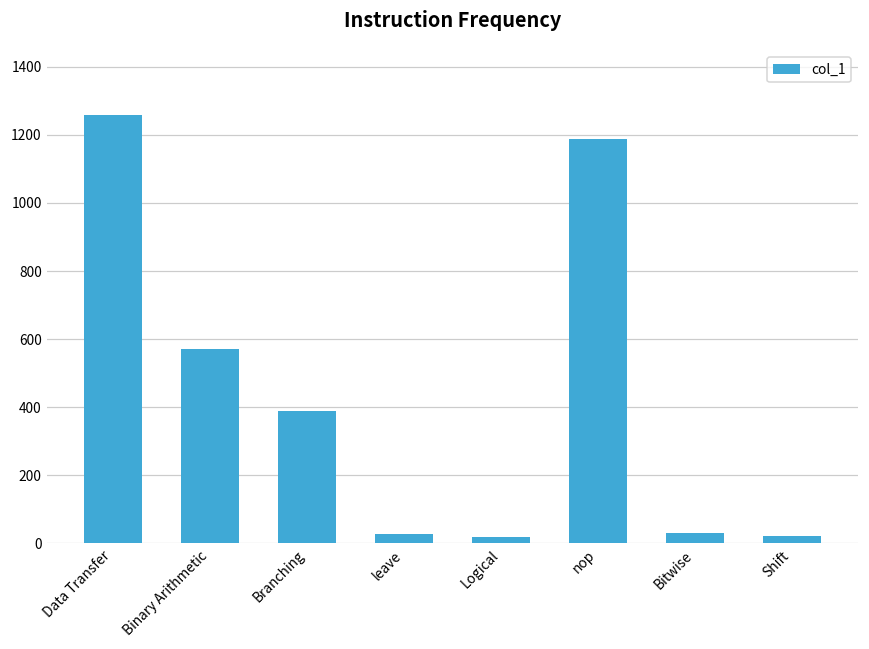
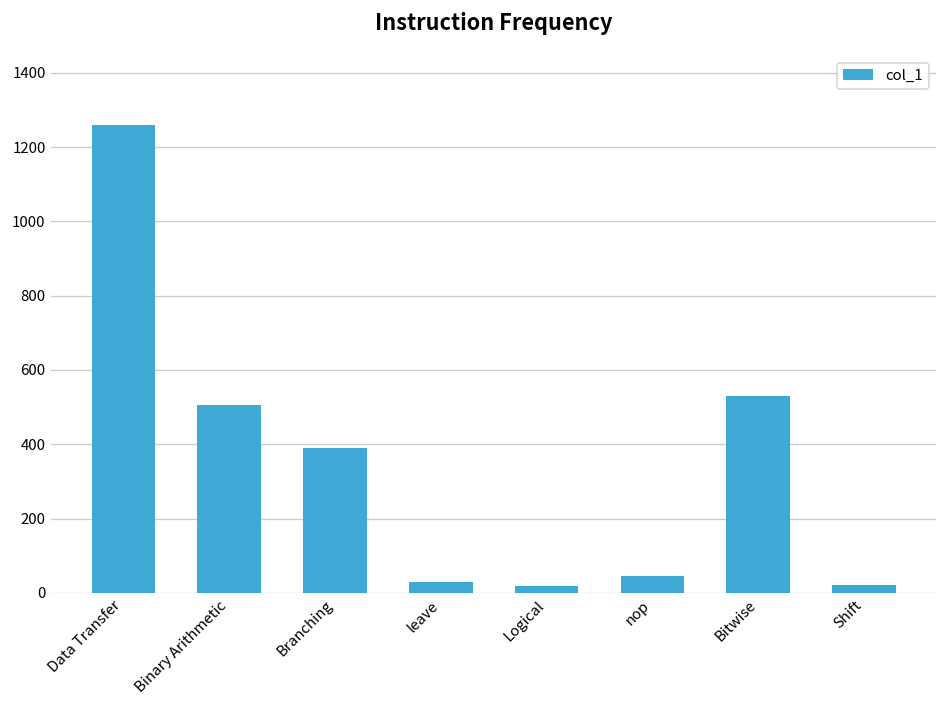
Binary Arithmetic: 570 -> 510
nop: 1190 -> 50
Bitwise: 30 -> 530
